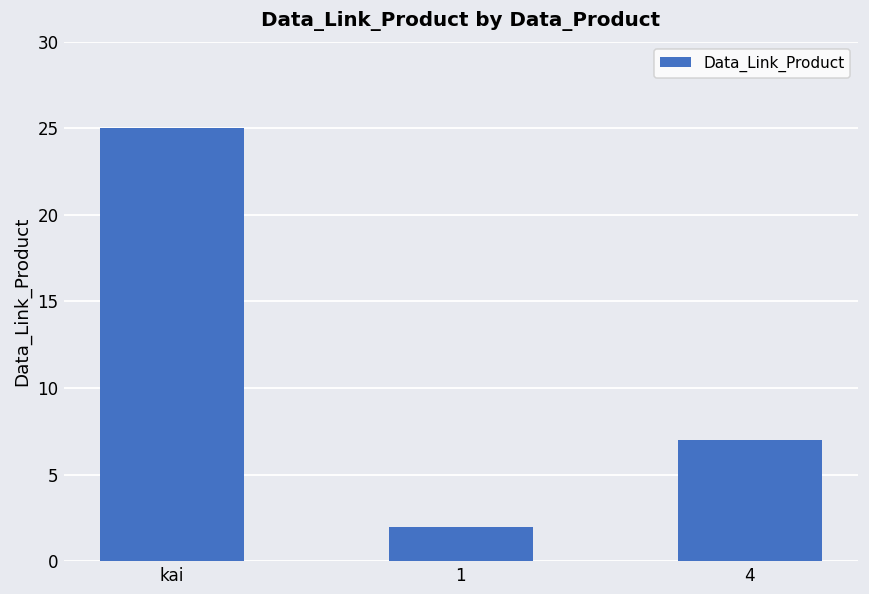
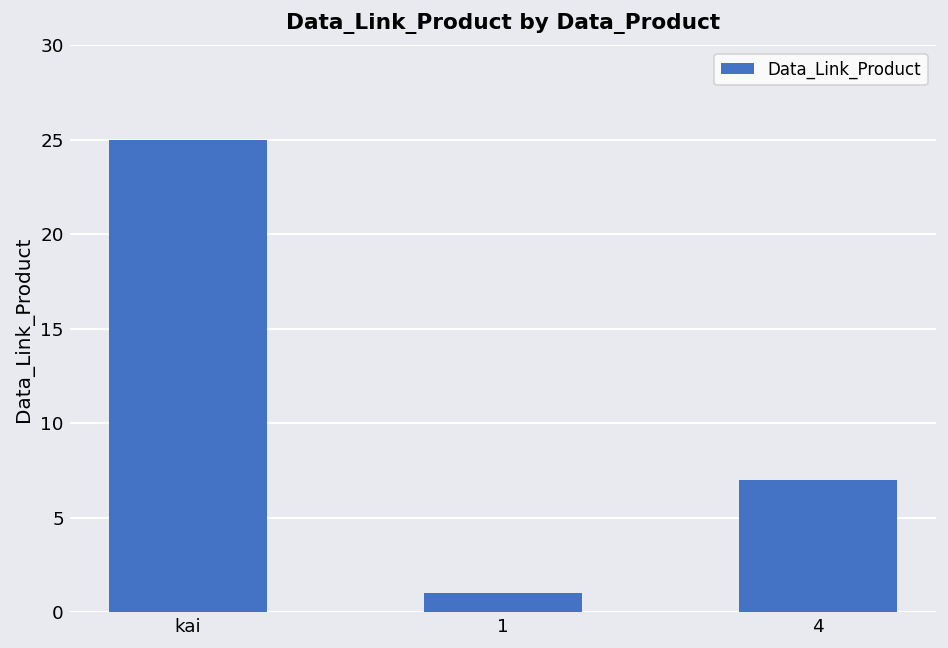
1: 2 -> 1
